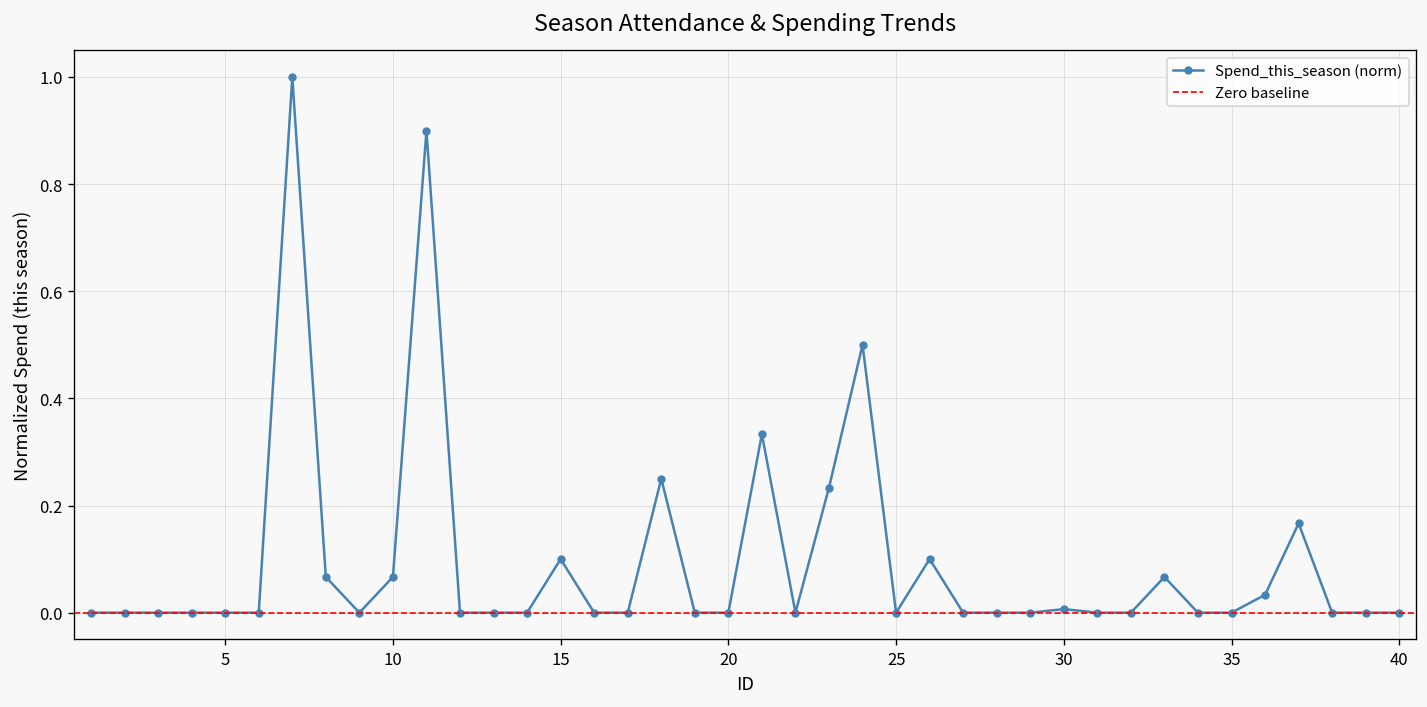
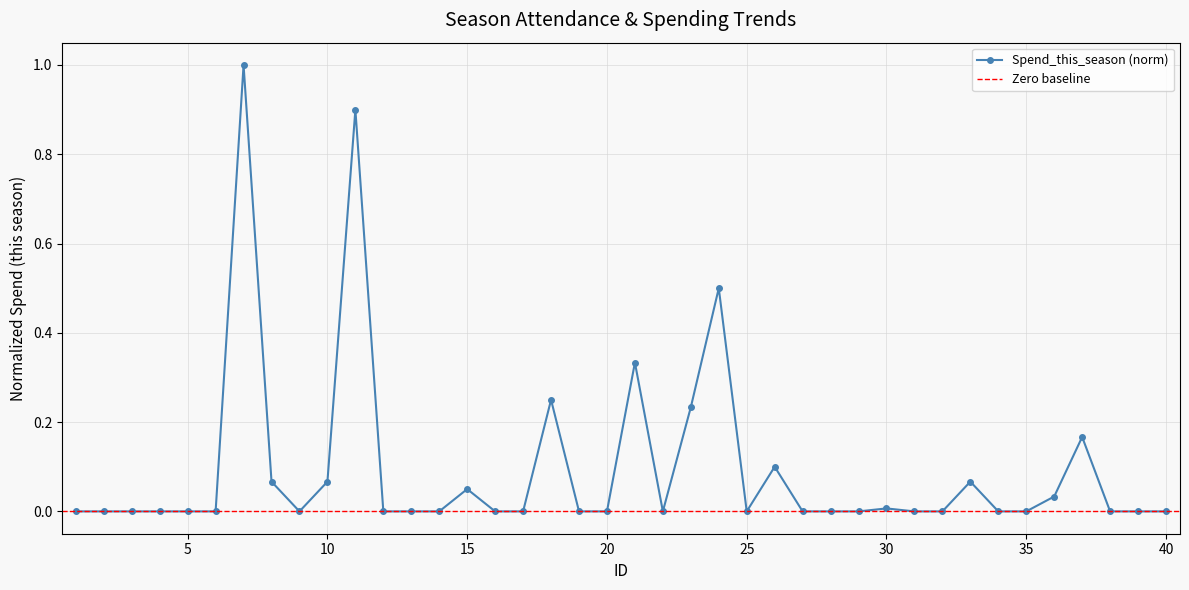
15: 0.10 -> 0.05
